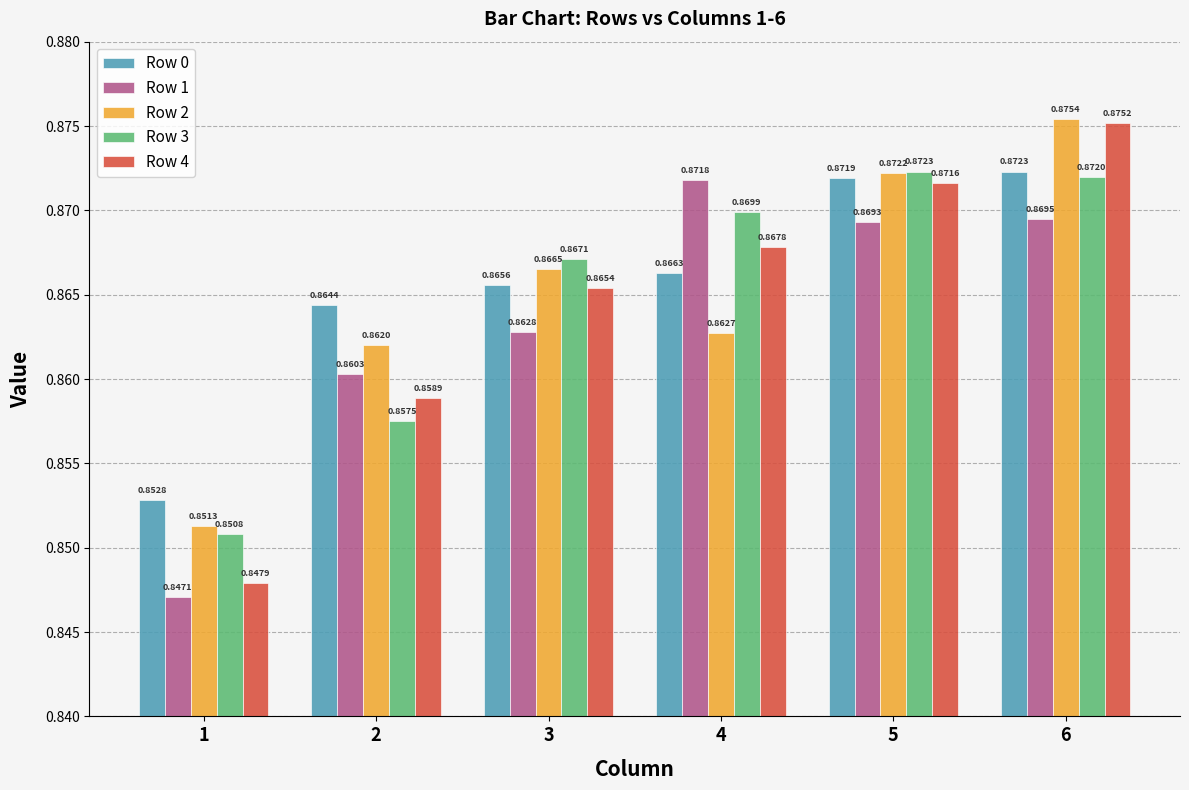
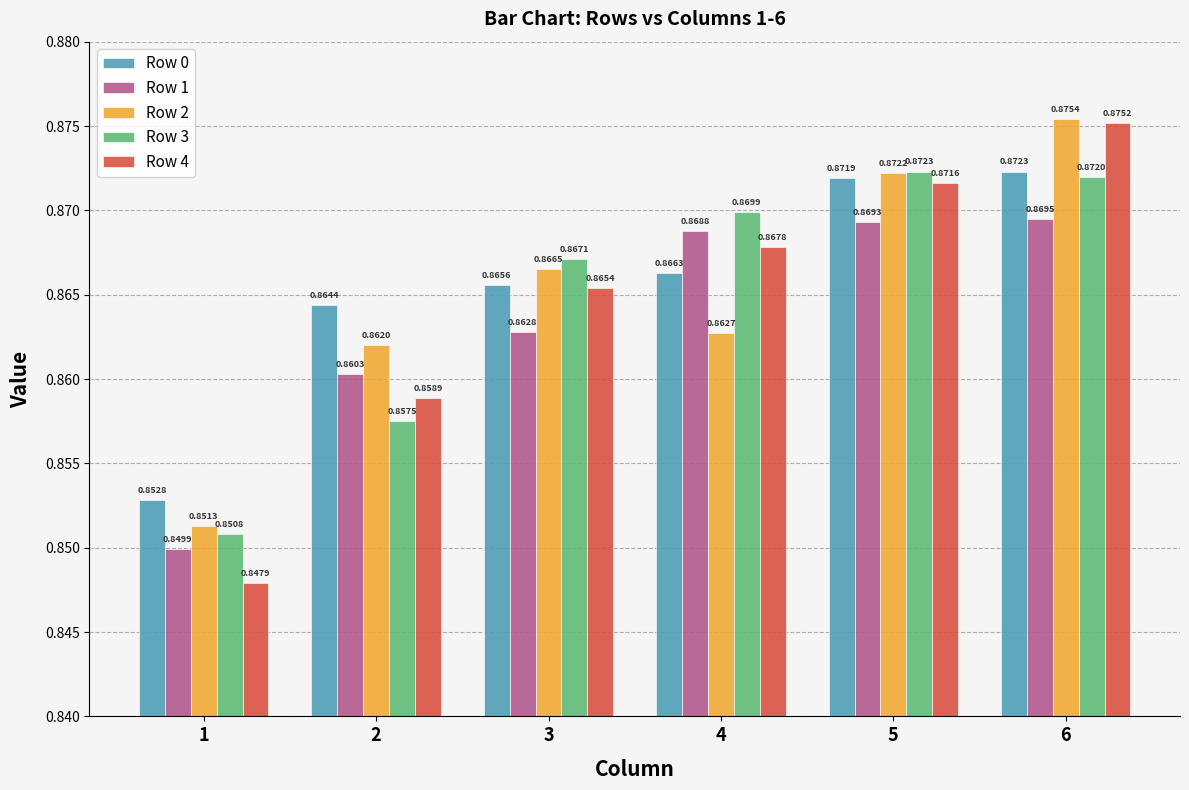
Row 1, 1: 0.8471 -> 0.8499
Row 1, 4: 0.8718 -> 0.8688
